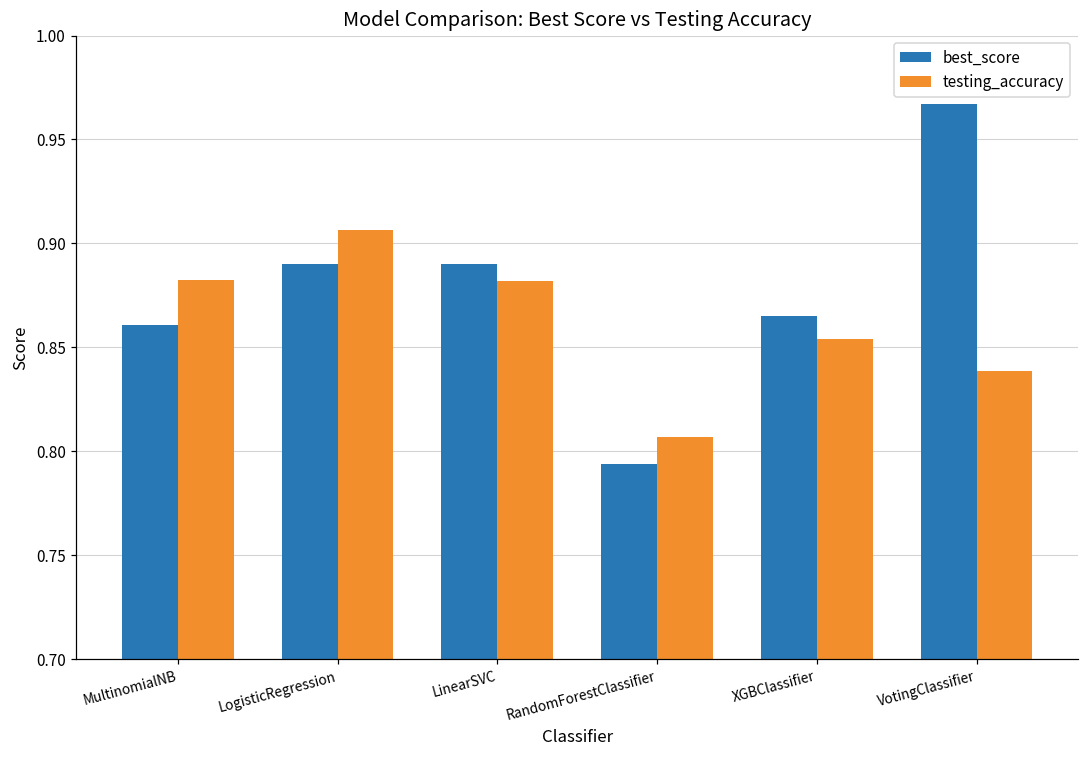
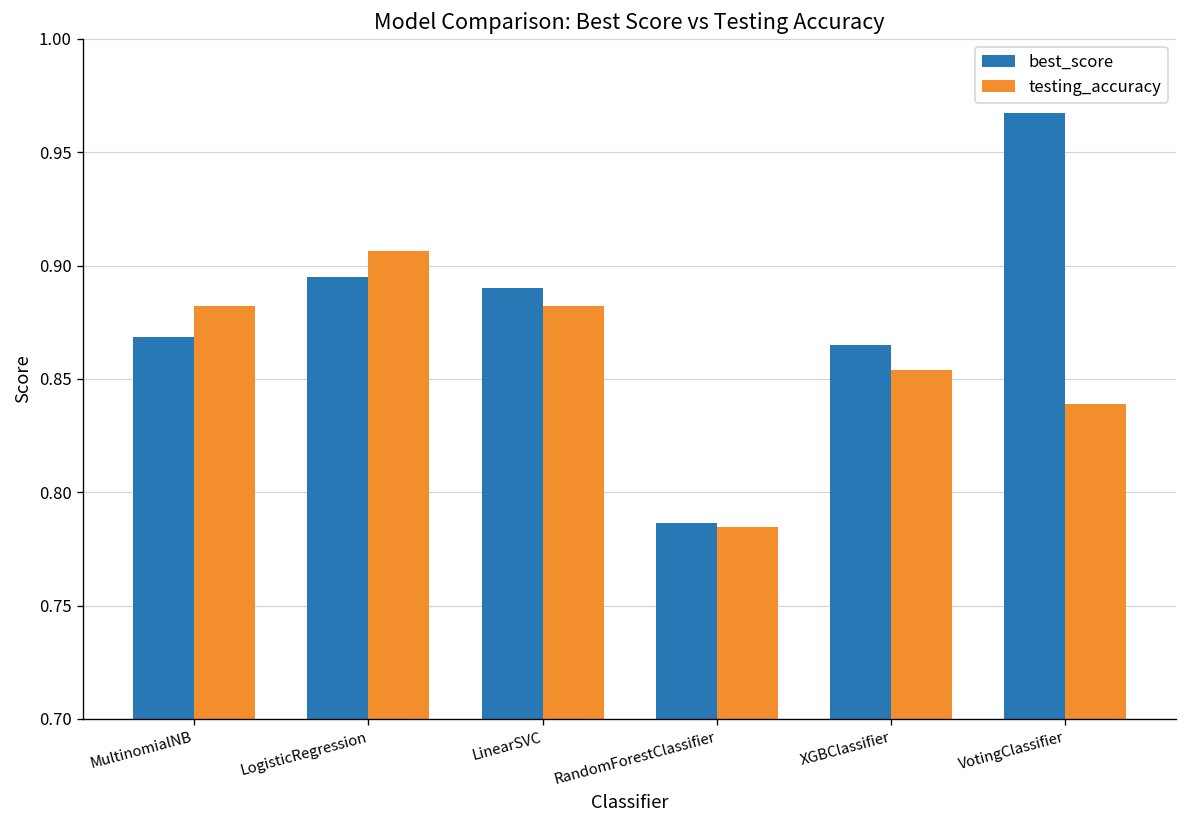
best_score, MultinomialNB: 0.861 -> 0.868
best_score, LogisticRegression: 0.890 -> 0.895
best_score, RandomForestClassifier: 0.794 -> 0.786
testing_accuracy, RandomForestClassifier: 0.807 -> 0.784
